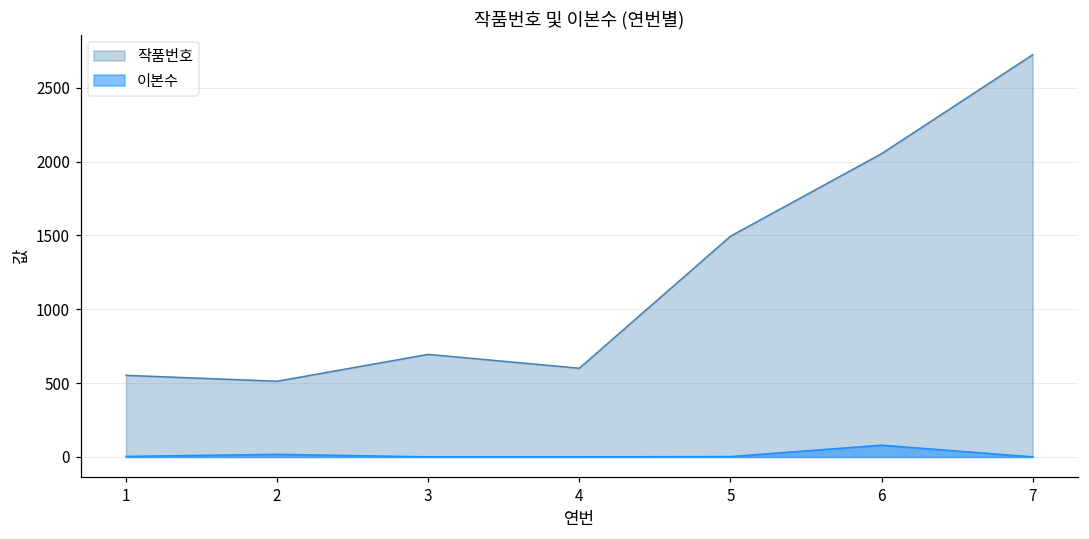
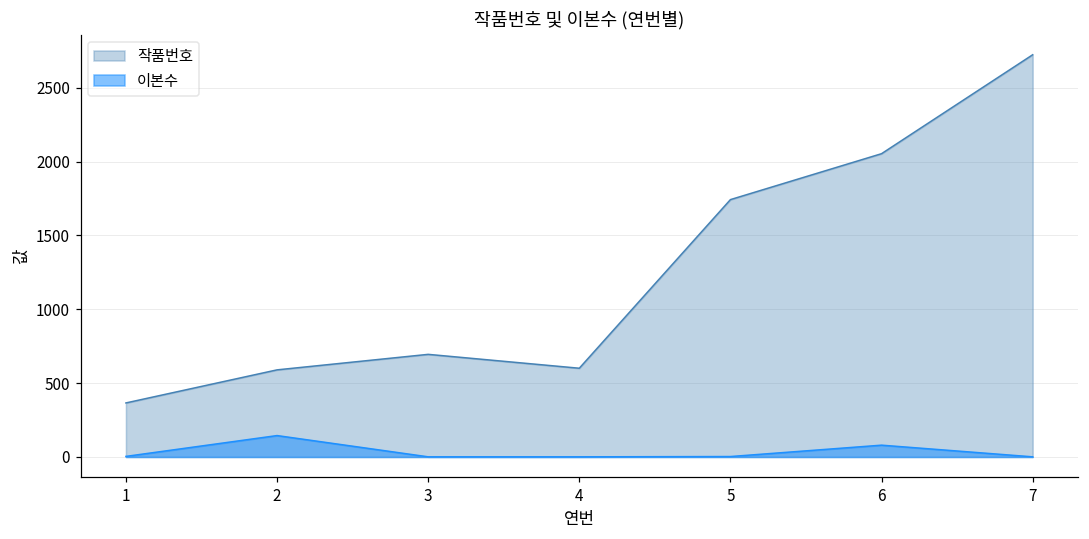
작품번호, 1: 550 -> 370
작품번호, 2: 510 -> 590
이본수, 2: 20 -> 150
작품번호, 5: 1500 -> 1740
